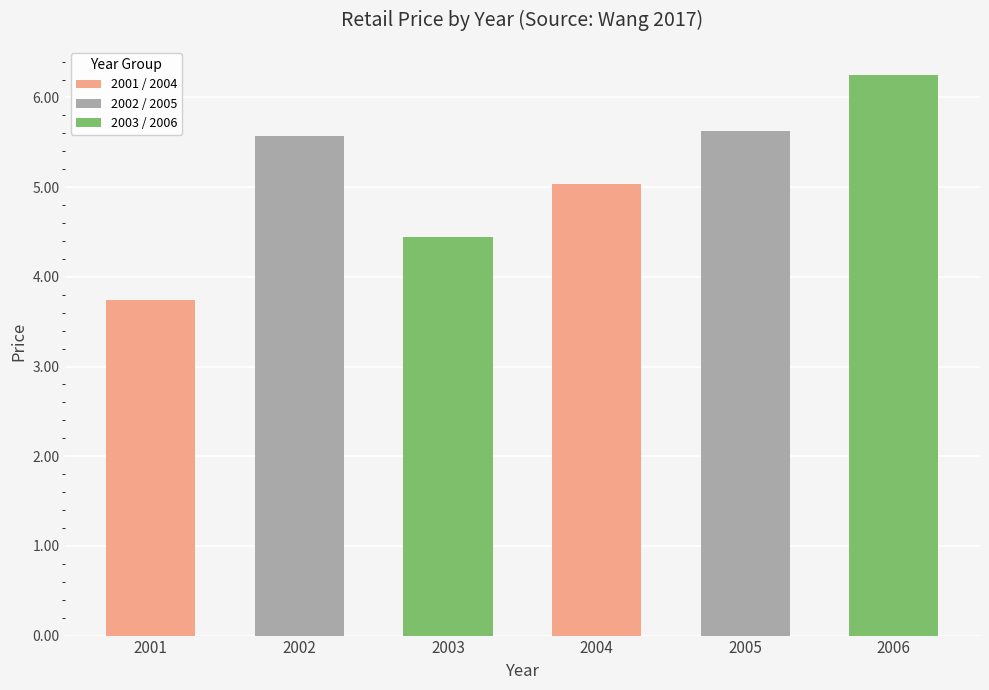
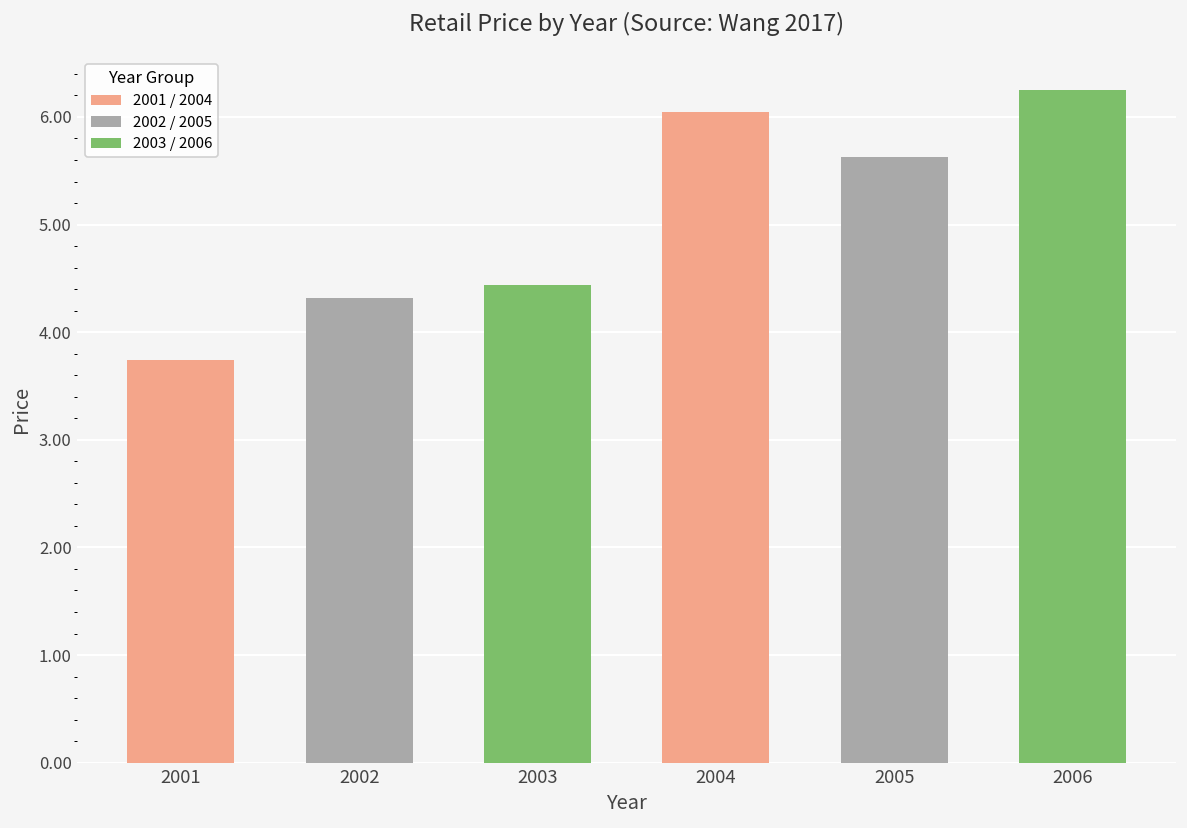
2002: 5.6 -> 4.3
2004: 5.0 -> 6.1
